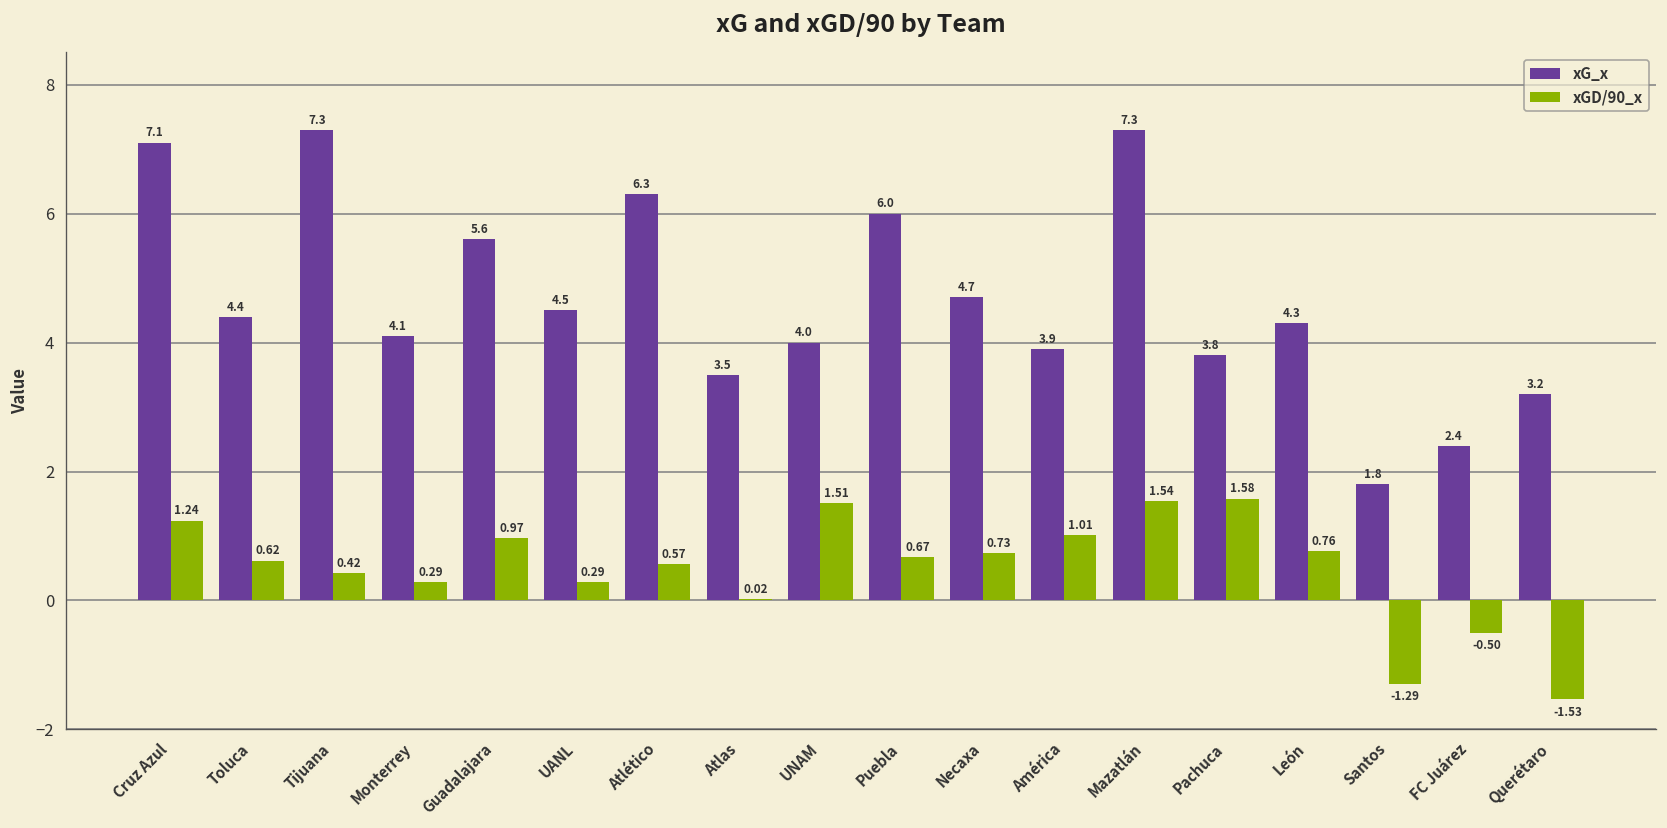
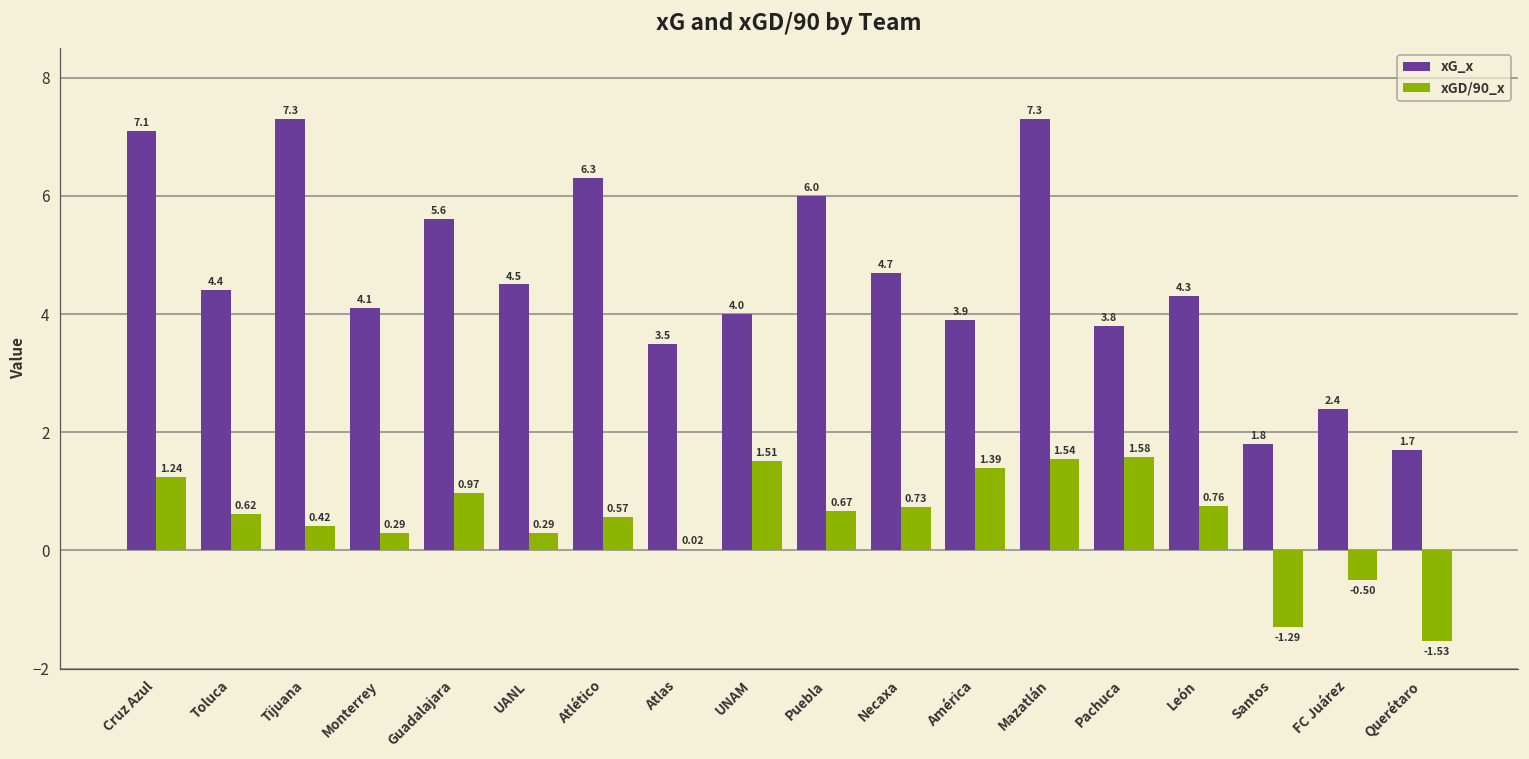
xGD/90_x, América: 1.01 -> 1.39
xG_x, Querétaro: 3.2 -> 1.7
